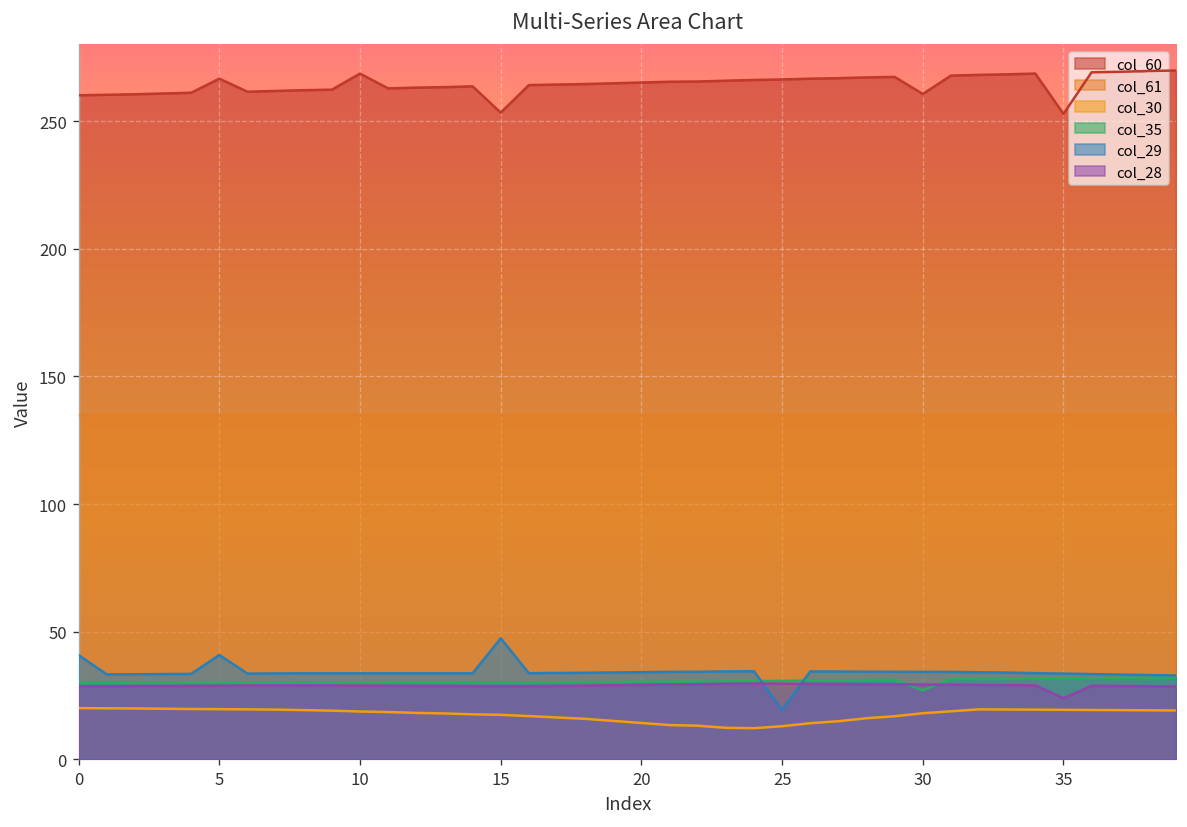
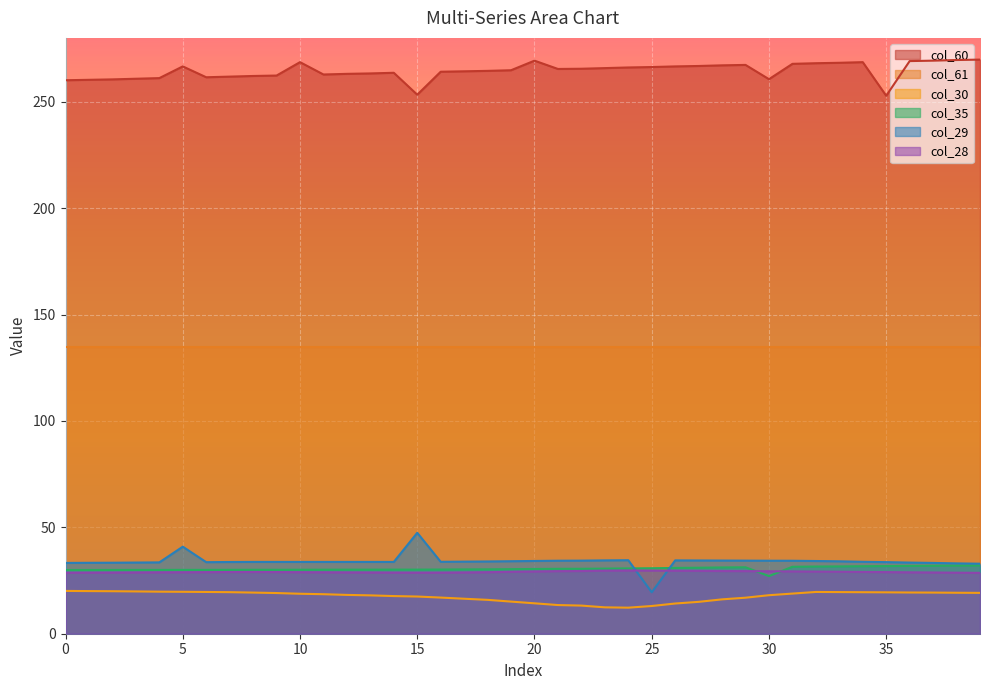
col_29, 0: 41 -> 33
col_60, 20: 265 -> 269
col_28, 35: 24 -> 29
